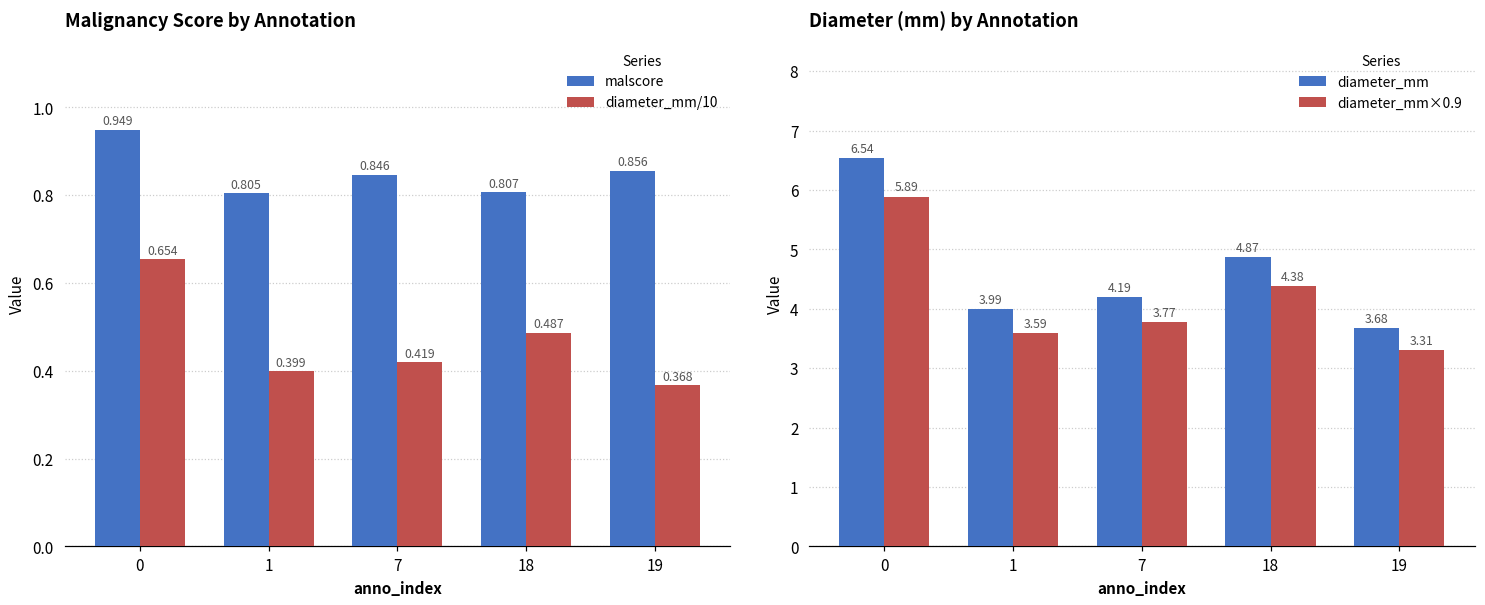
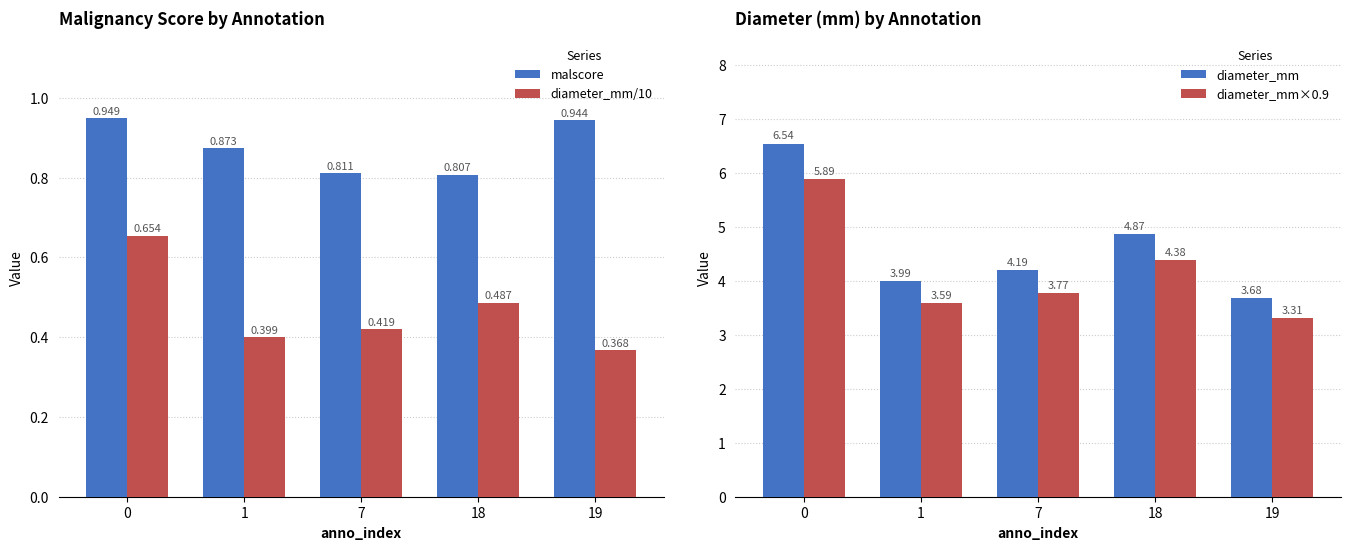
Malignancy Score by Annotation, malscore, 1: 0.805 -> 0.873
Malignancy Score by Annotation, malscore, 7: 0.846 -> 0.811
Malignancy Score by Annotation, malscore, 19: 0.856 -> 0.944
